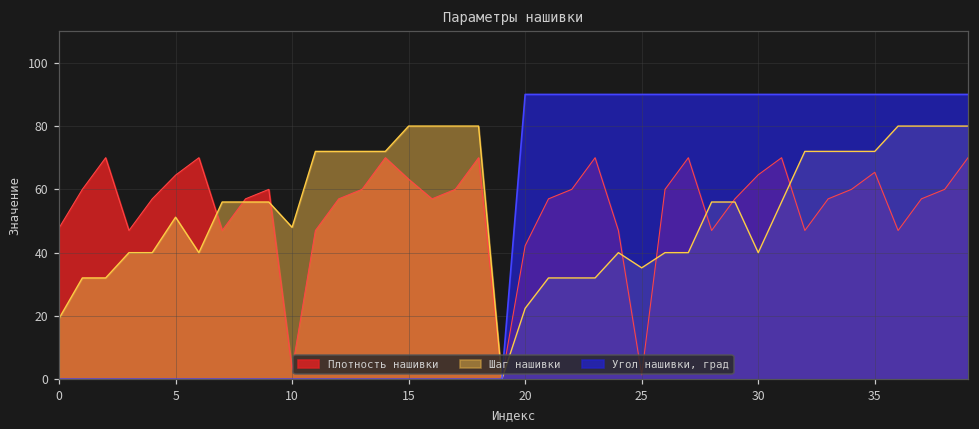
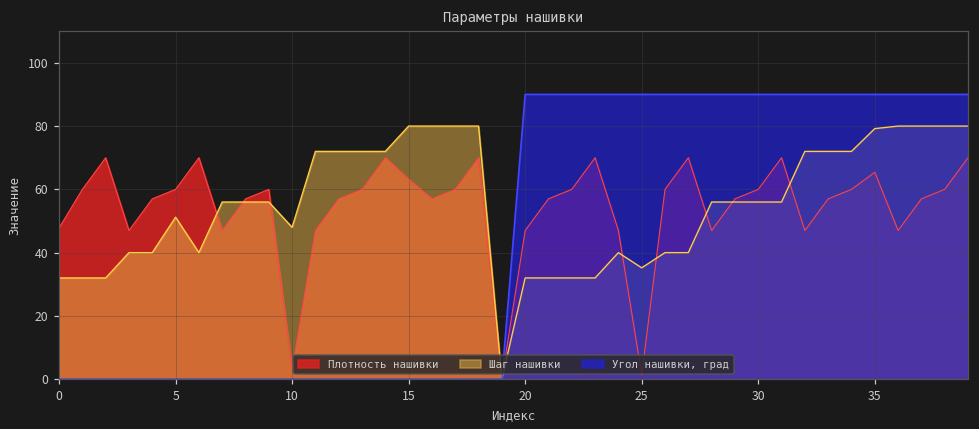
Шаг нашивки, 0: 19 -> 32
Плотность нашивки, 5: 65 -> 60
Плотность нашивки, 20: 42 -> 47
Шаг нашивки, 20: 22 -> 32
Плотность нашивки, 30: 65 -> 60
Шаг нашивки, 30: 40 -> 56
Шаг нашивки, 35: 72 -> 79
